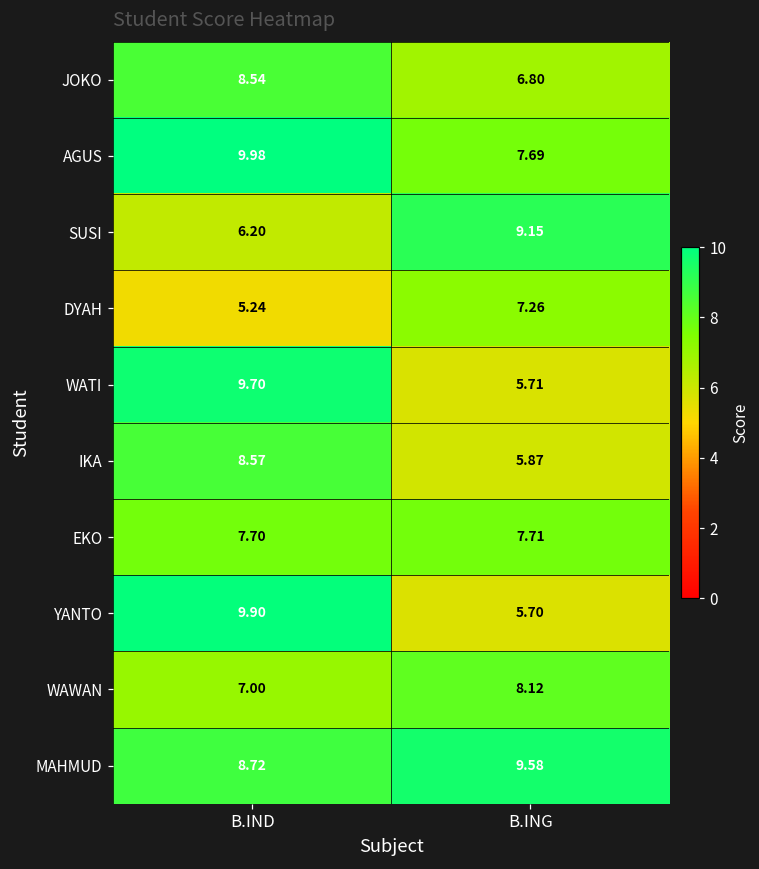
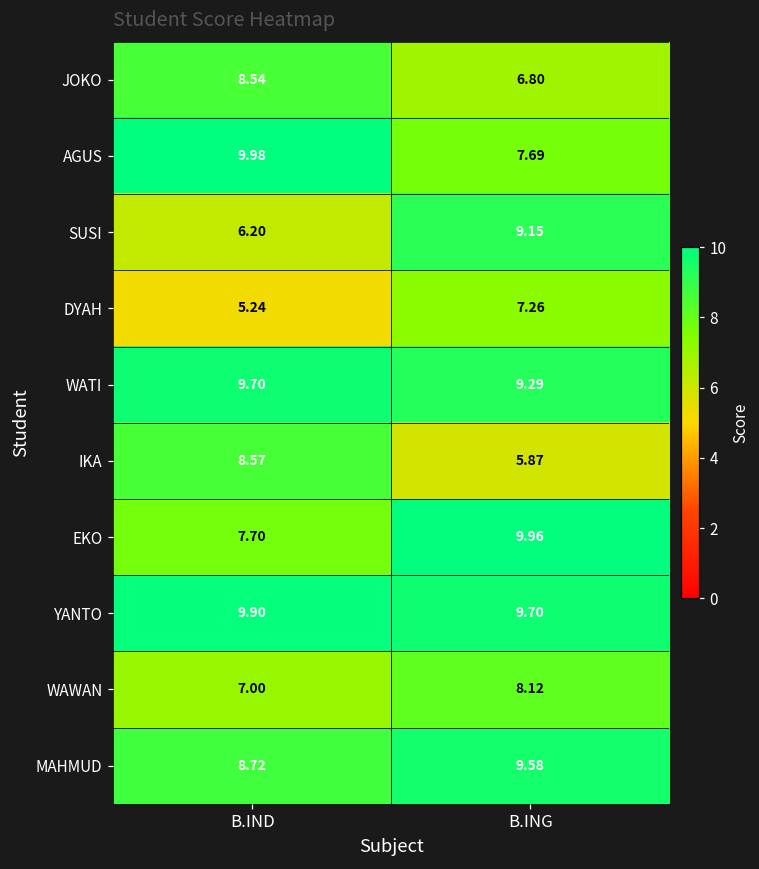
WATI, B.ING: 5.71 -> 9.29
EKO, B.ING: 7.71 -> 9.96
YANTO, B.ING: 5.70 -> 9.70
